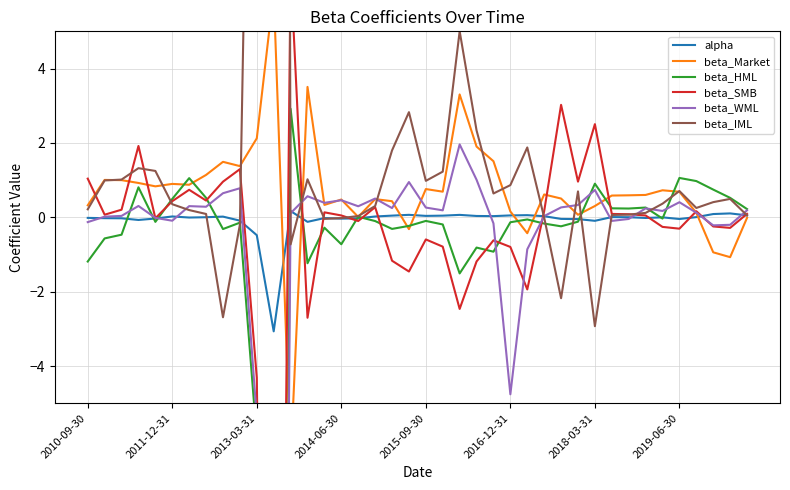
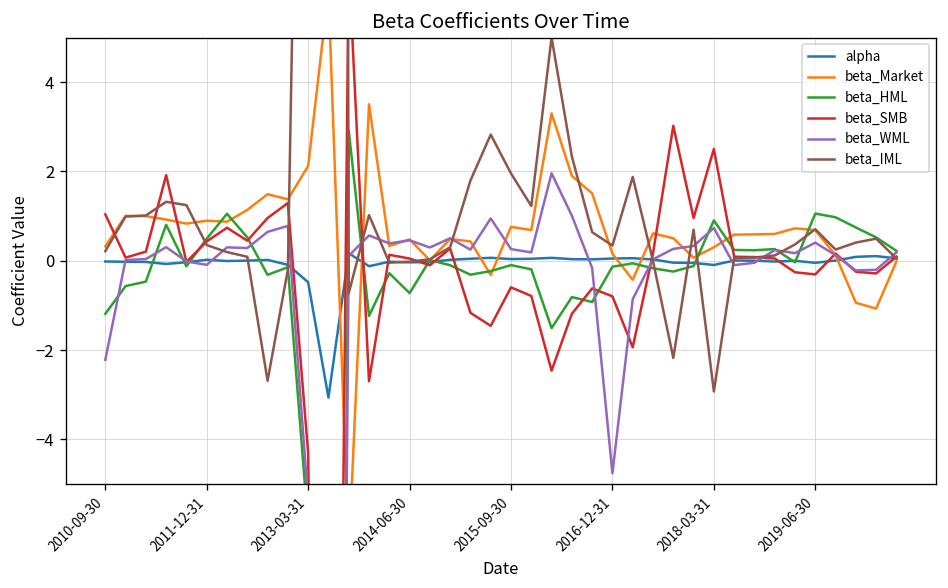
beta_WML, 2010-09-30: -0.1 -> -2.2
beta_IML, 2015-09-30: 1.0 -> 2.0
beta_IML, 2016-12-31: 0.9 -> 0.3
